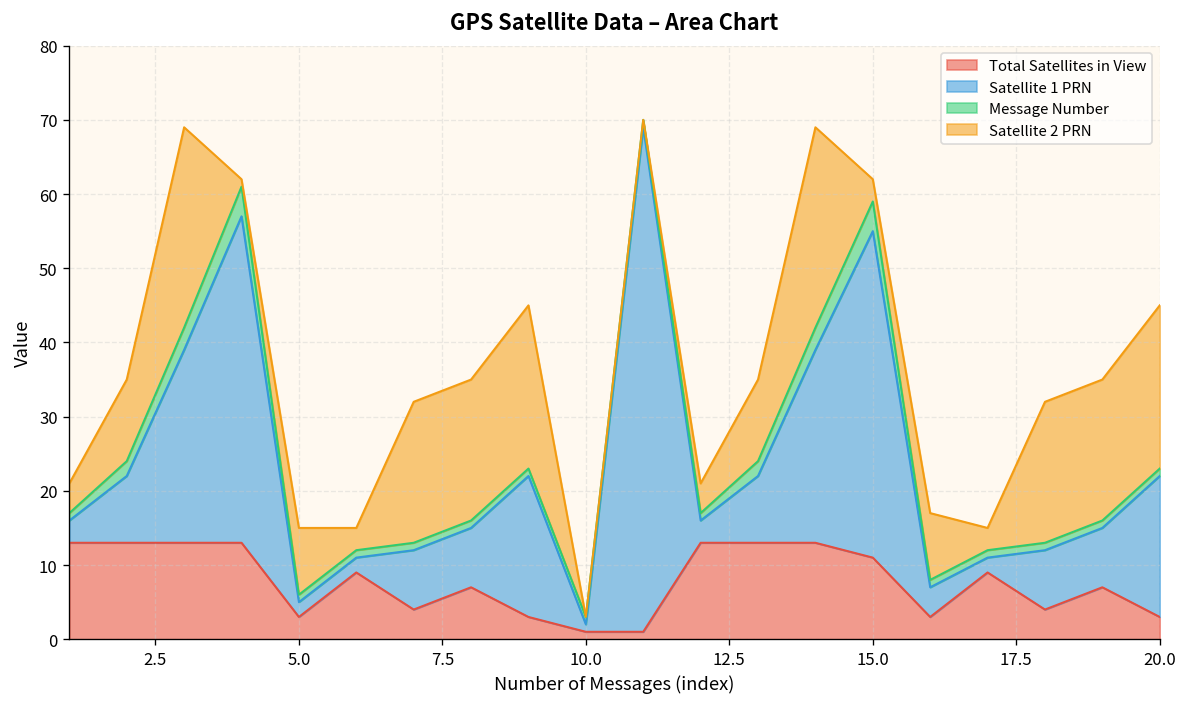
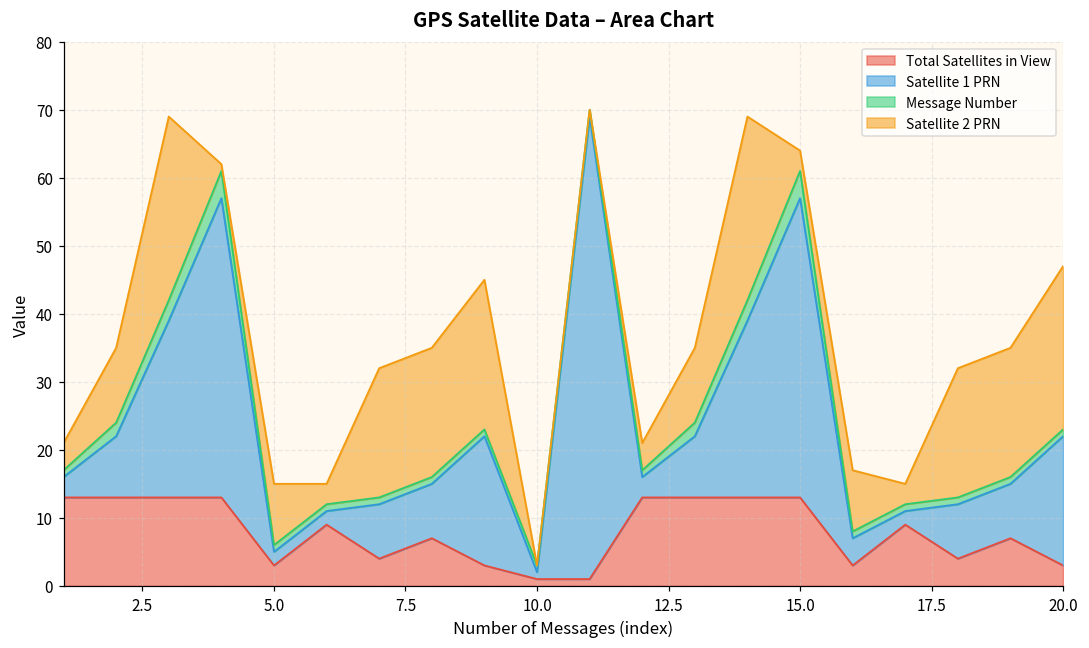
Total Satellites in View, 15.0: 11 -> 13
Satellite 2 PRN, 20.0: 22 -> 24
